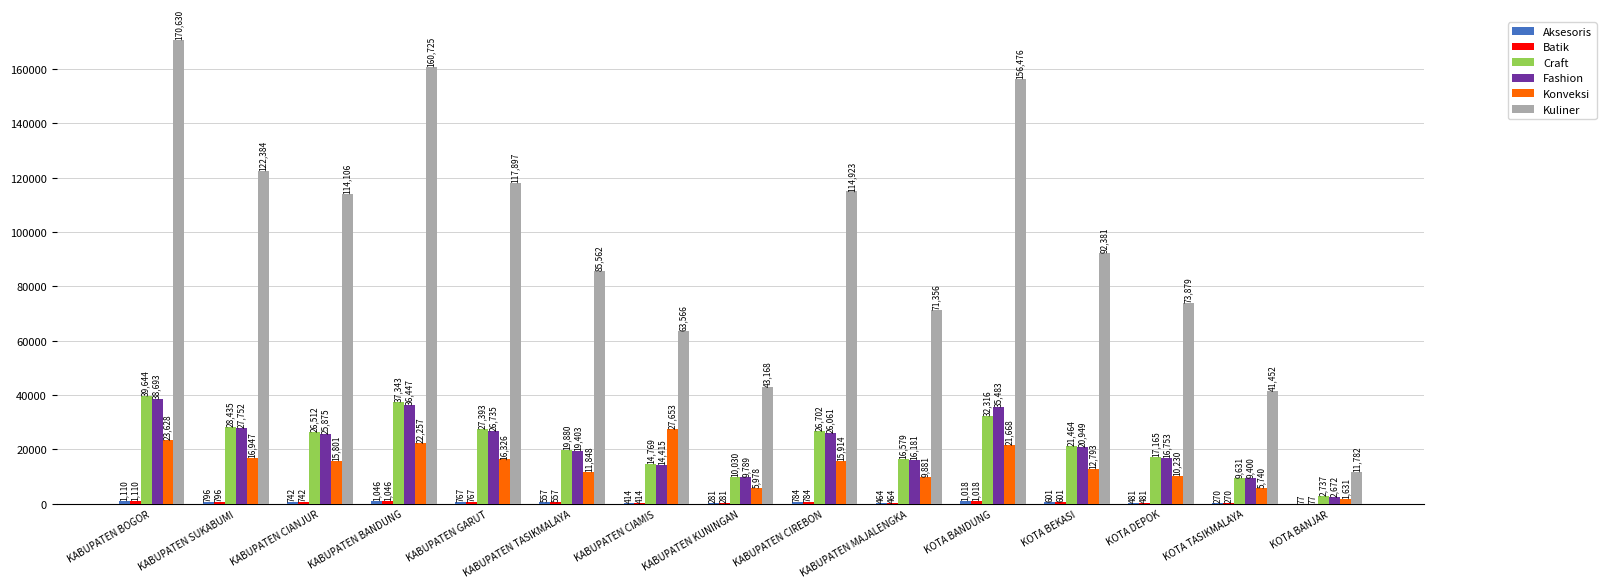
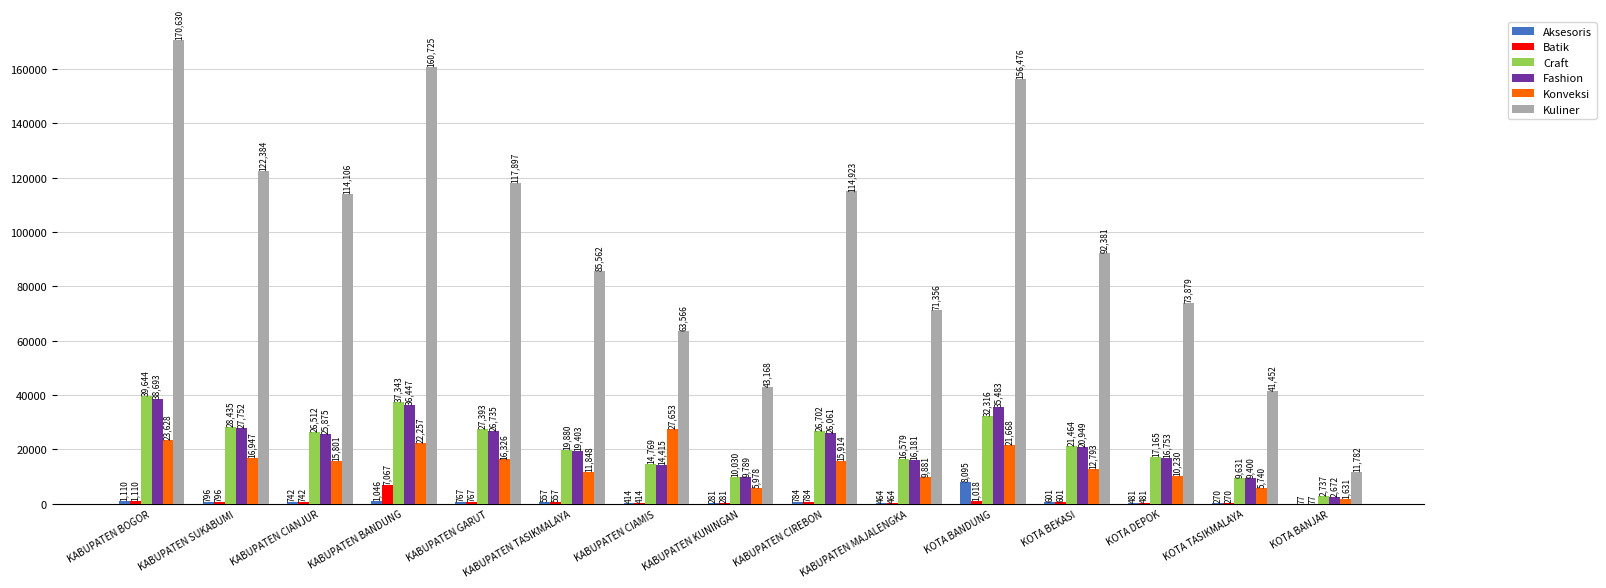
Batik, KABUPATEN BANDUNG: 1,046 -> 7,067
Aksesoris, KOTA BANDUNG: 1,018 -> 8,095
